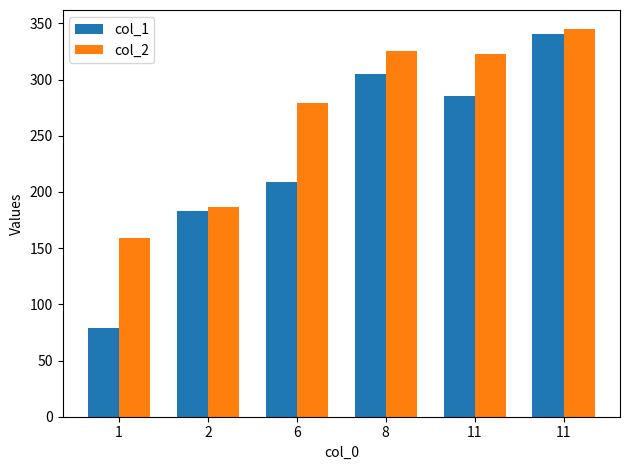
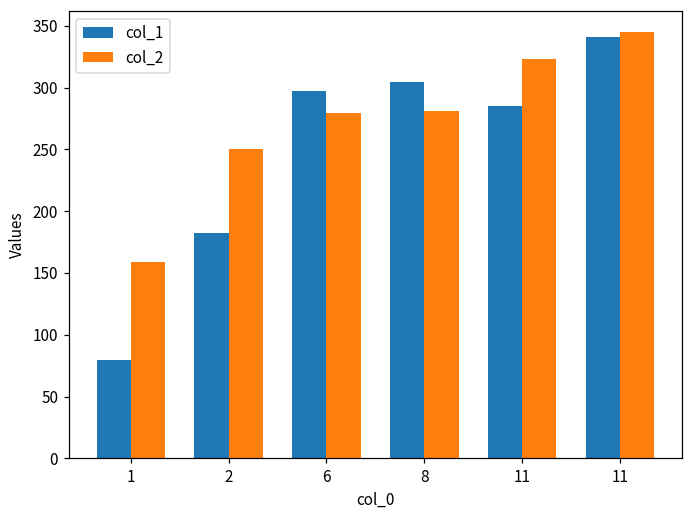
col_2, 2: 187 -> 251
col_1, 6: 209 -> 297
col_2, 8: 325 -> 281
